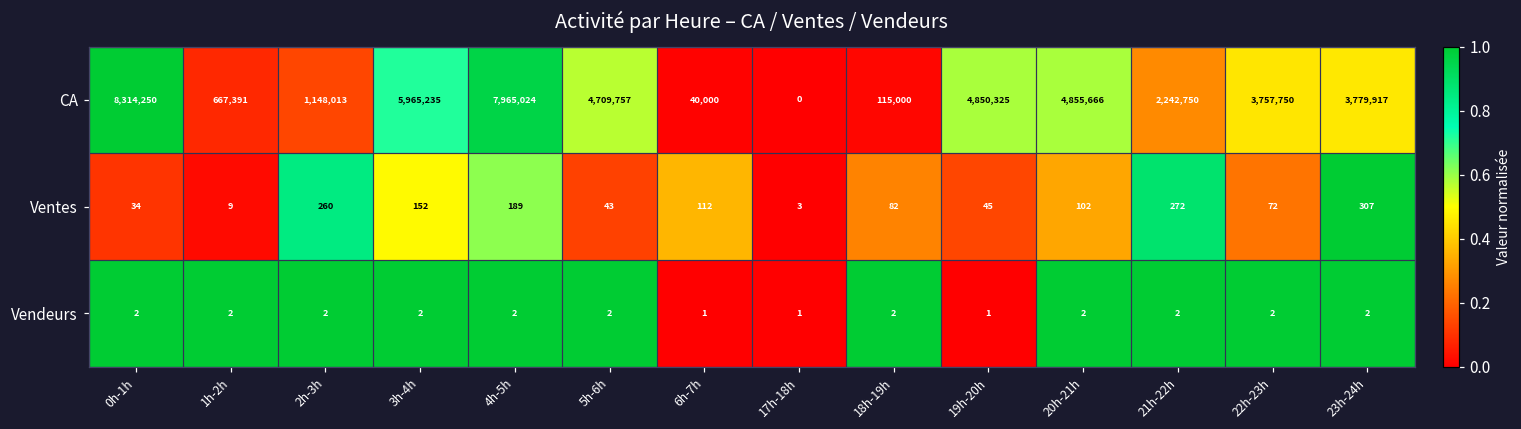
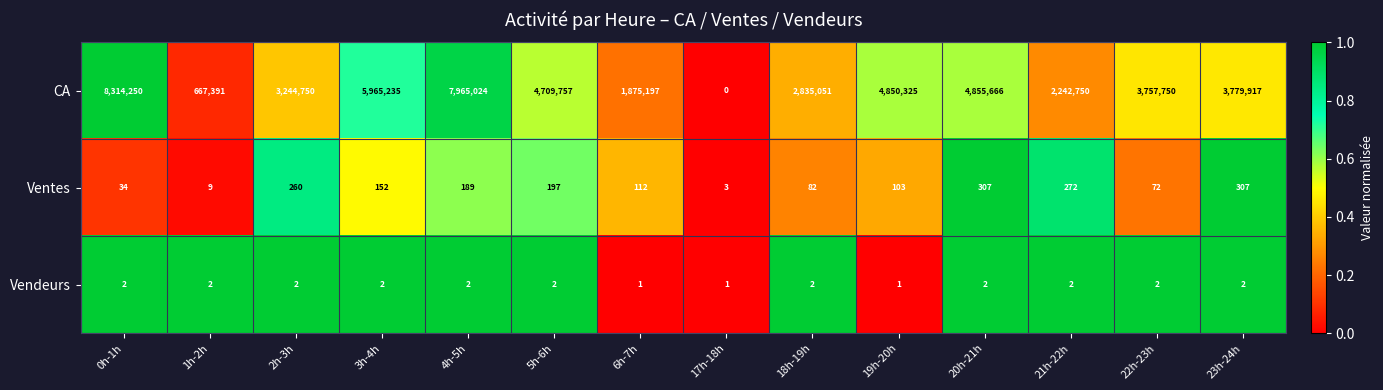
CA, 2h-3h: 1,148,013 -> 3,244,750
CA, 6h-7h: 40,000 -> 1,875,197
CA, 18h-19h: 115,000 -> 2,835,051
Ventes, 5h-6h: 43 -> 197
Ventes, 19h-20h: 45 -> 103
Ventes, 20h-21h: 102 -> 307
